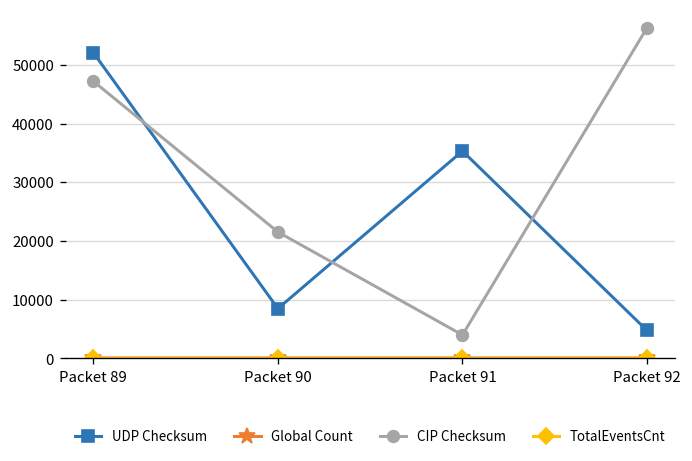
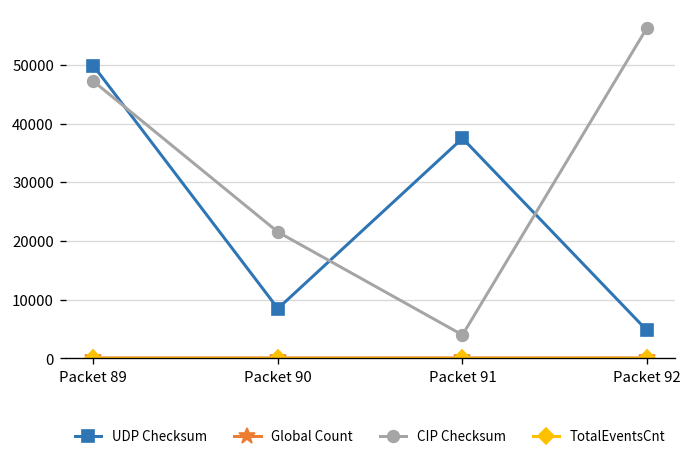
UDP Checksum, Packet 89: 52000 -> 50000
UDP Checksum, Packet 91: 35000 -> 37000
